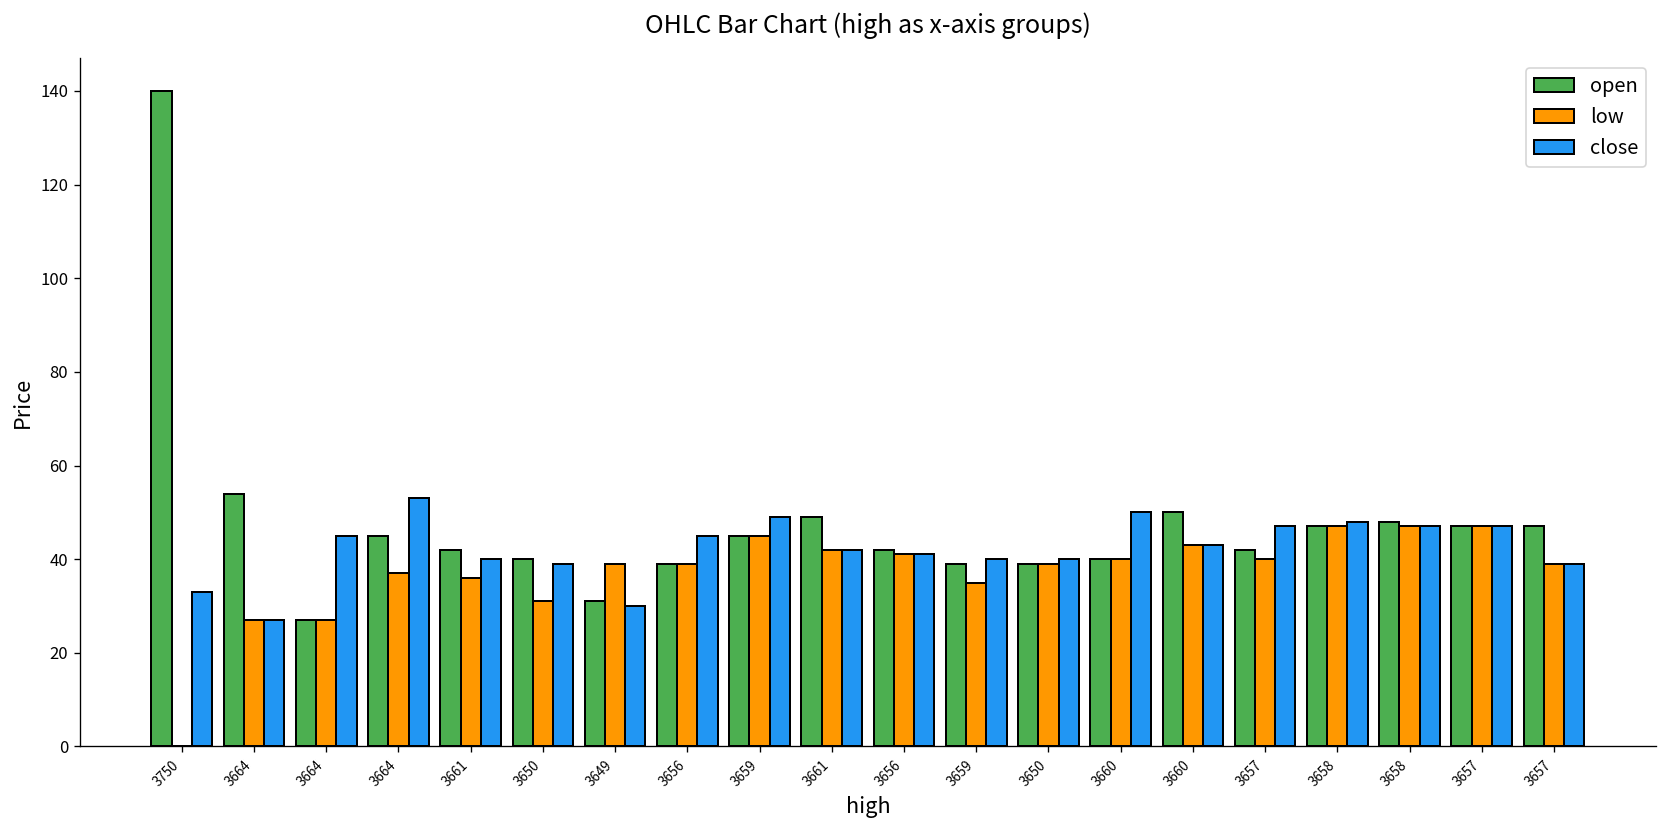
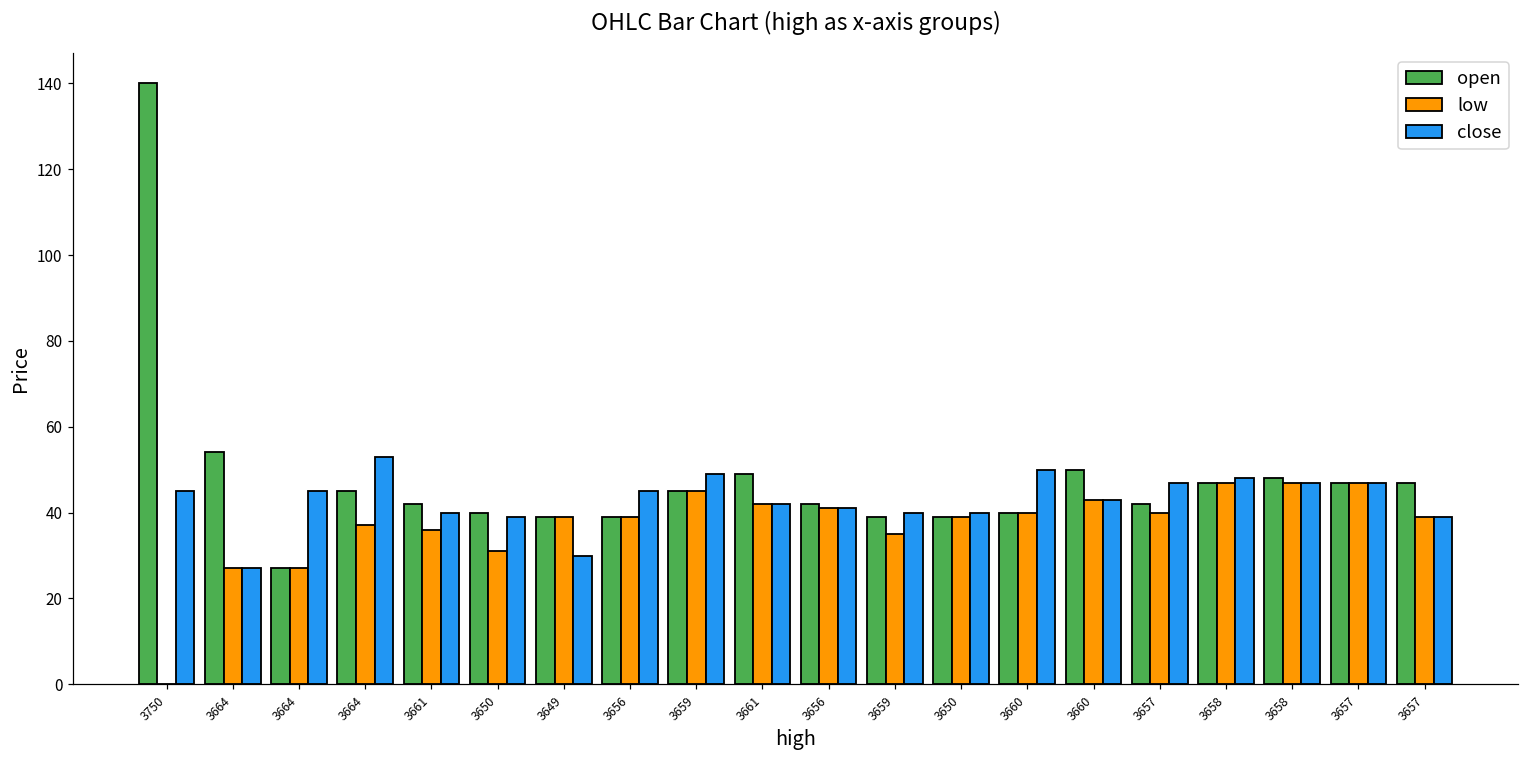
close, 3750: 33 -> 45
open, 3649: 31 -> 39
